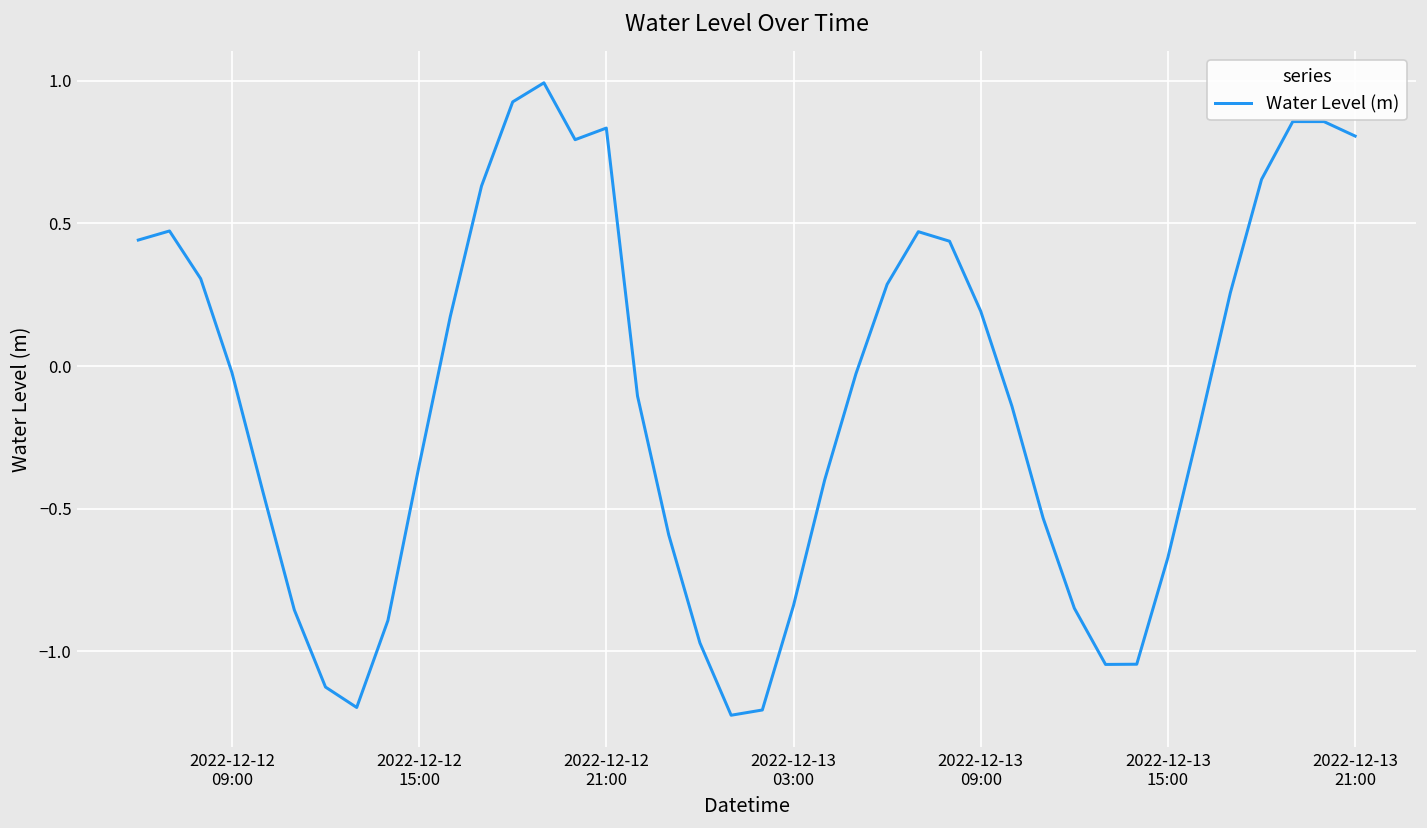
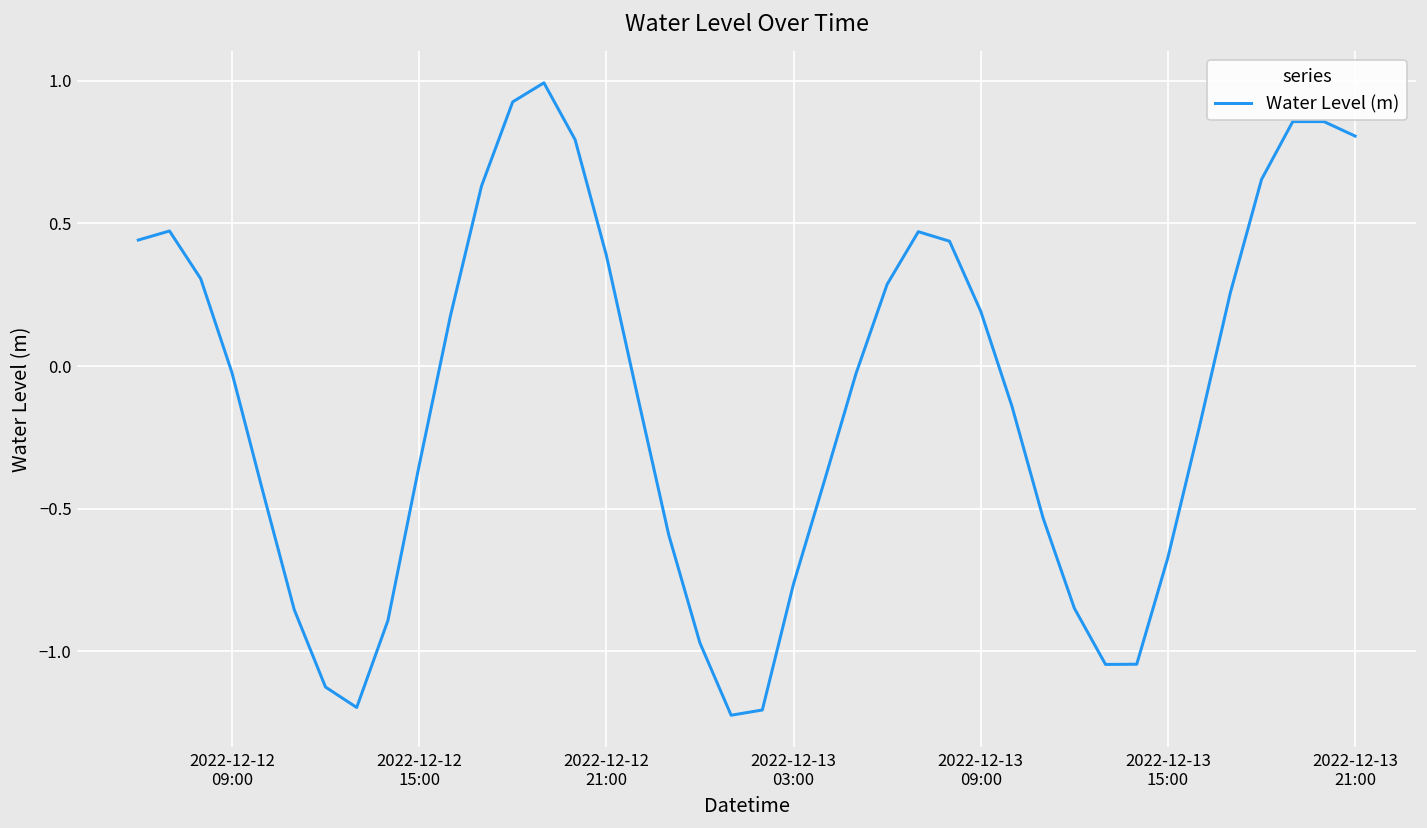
2022-12-12 21:00: 0.83 -> 0.39
2022-12-13 03:00: -0.84 -> -0.76
